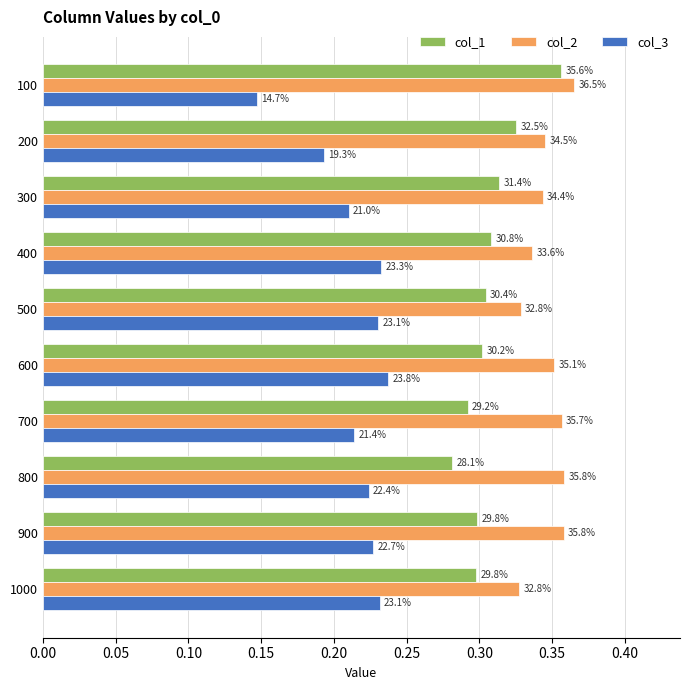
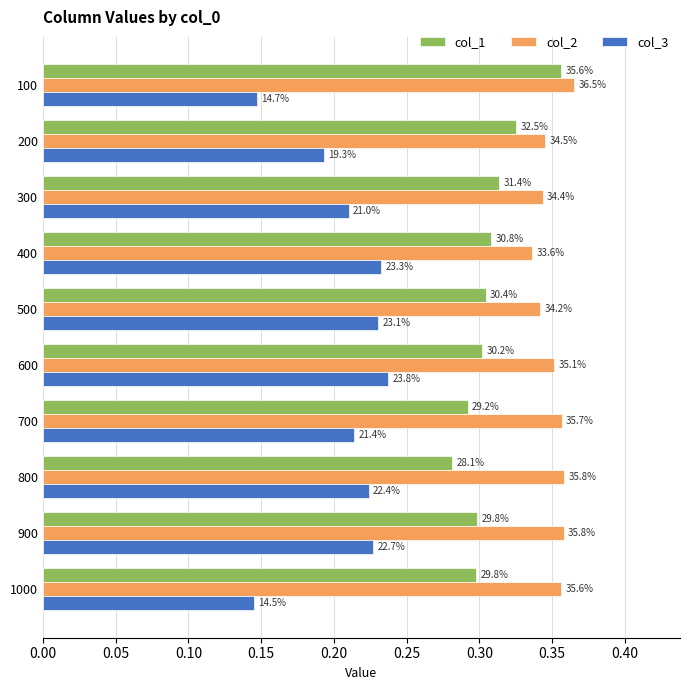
col_2, 500: 32.8% -> 34.2%
col_2, 1000: 32.8% -> 35.6%
col_3, 1000: 23.1% -> 14.5%
